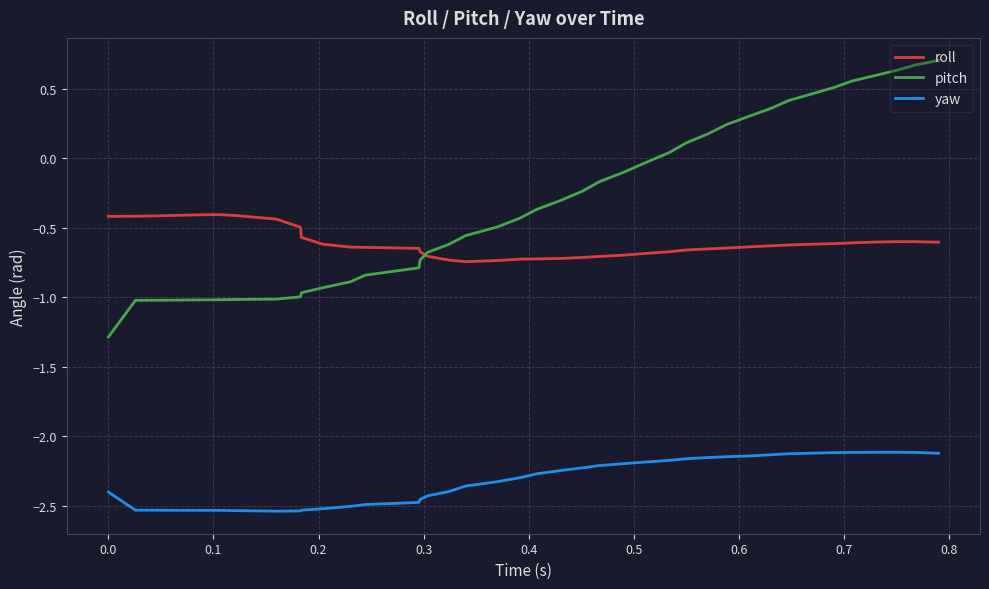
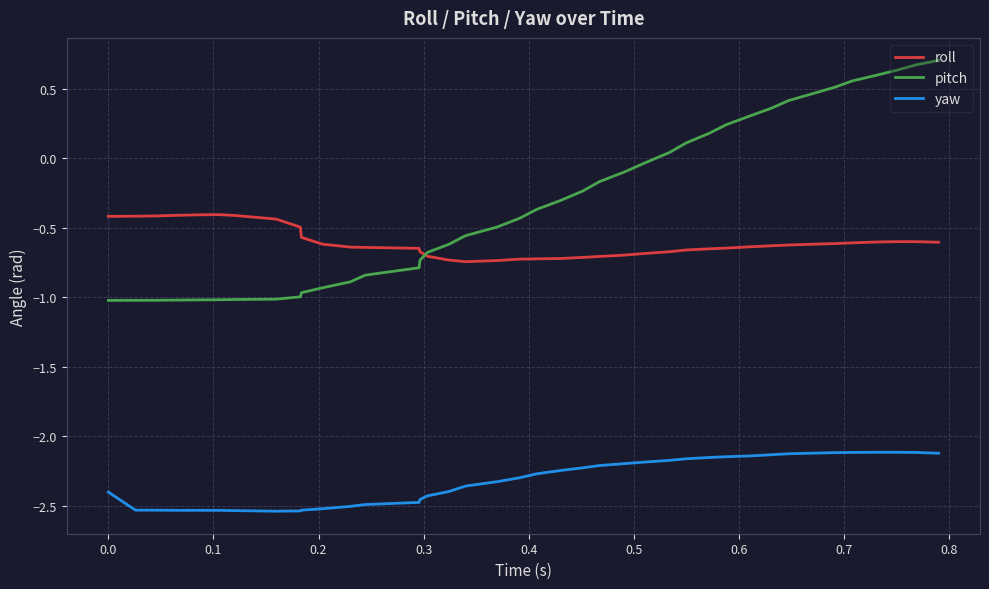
pitch, 0.0: -1.29 -> -1.02
